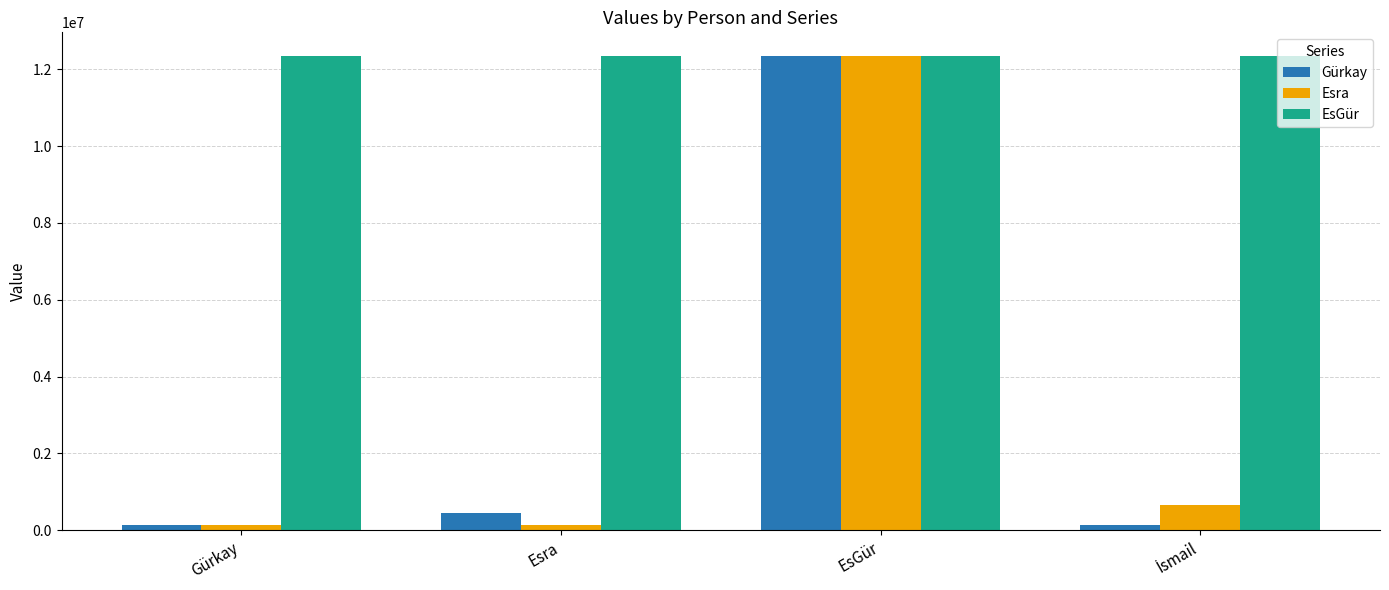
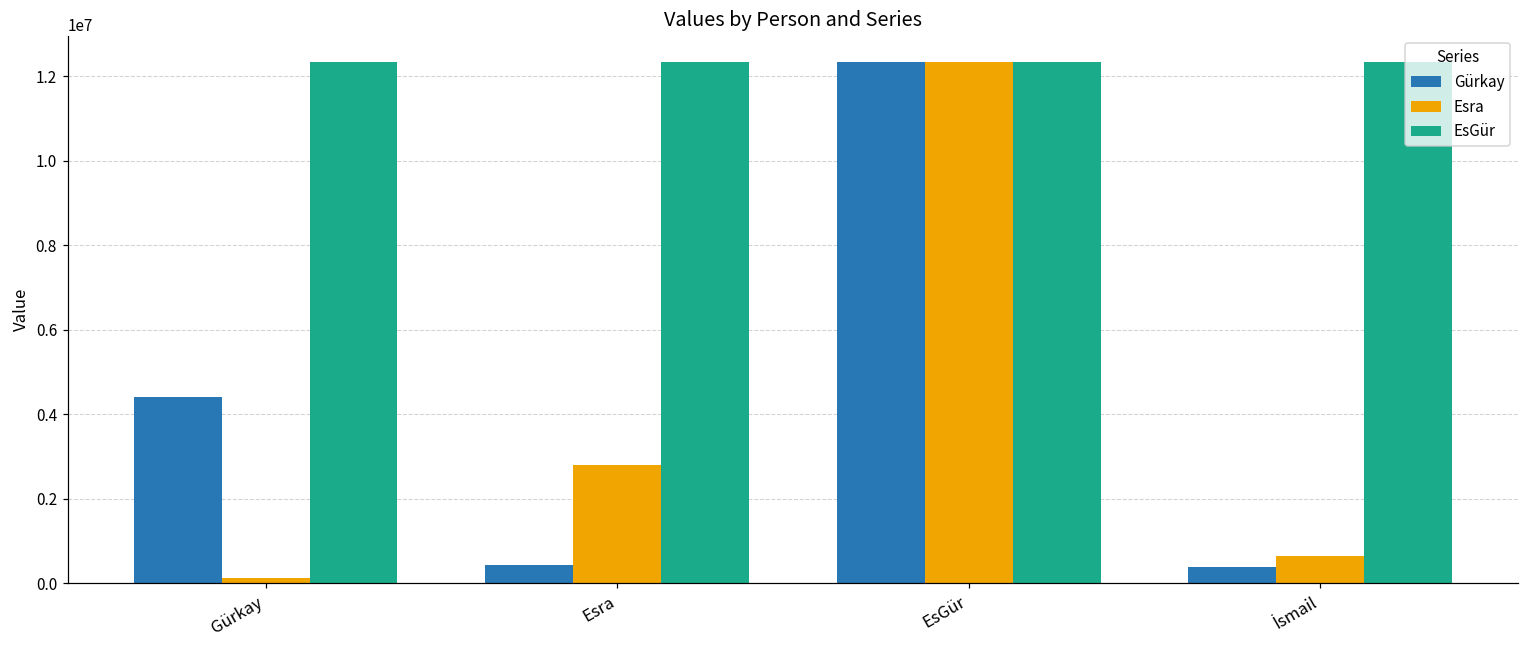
Gürkay, Gürkay: 100000 -> 4400000
Esra, Esra: 100000 -> 2800000
Gürkay, İsmail: 100000 -> 400000
